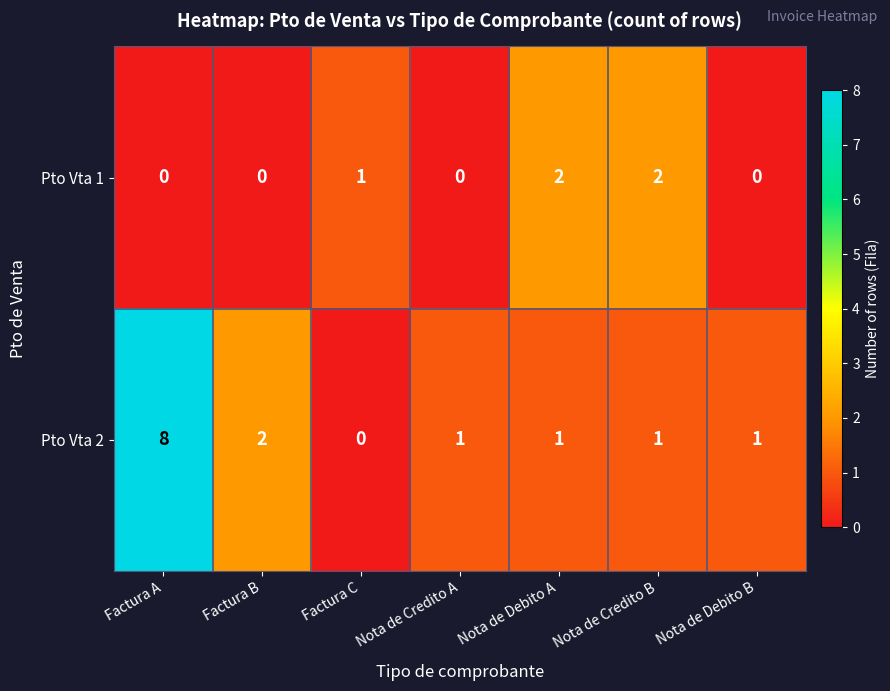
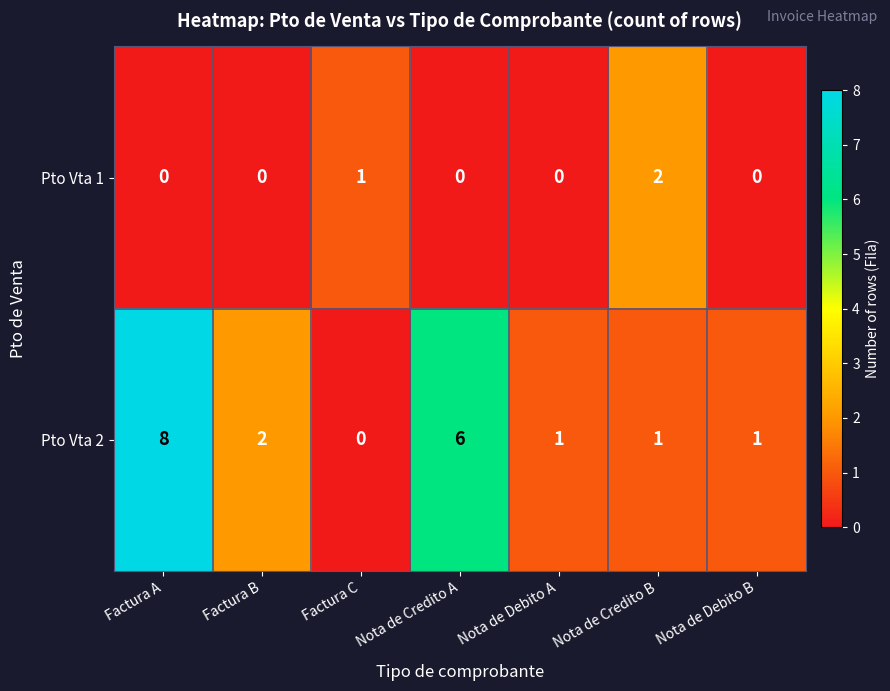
Pto Vta 1, Nota de Debito A: 2 -> 0
Pto Vta 2, Nota de Credito A: 1 -> 6
